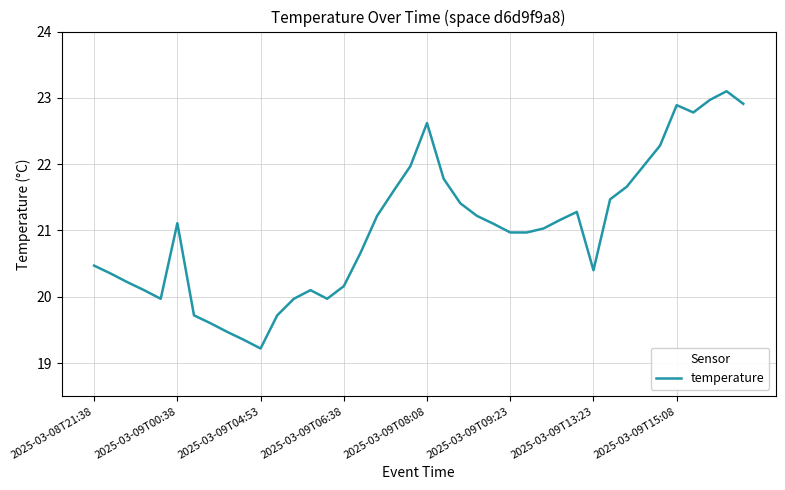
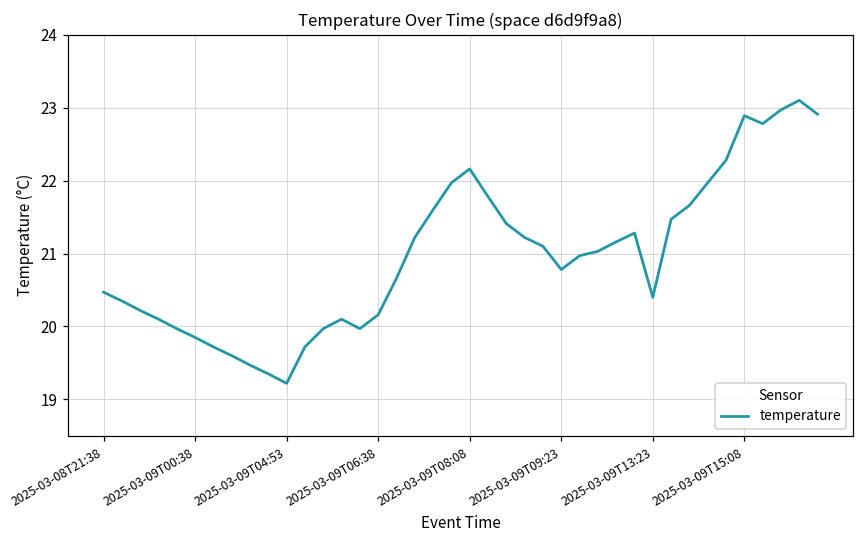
2025-03-09T00:38: 21.1 -> 19.9
2025-03-09T08:08: 22.6 -> 22.2
2025-03-09T09:23: 21.0 -> 20.8
